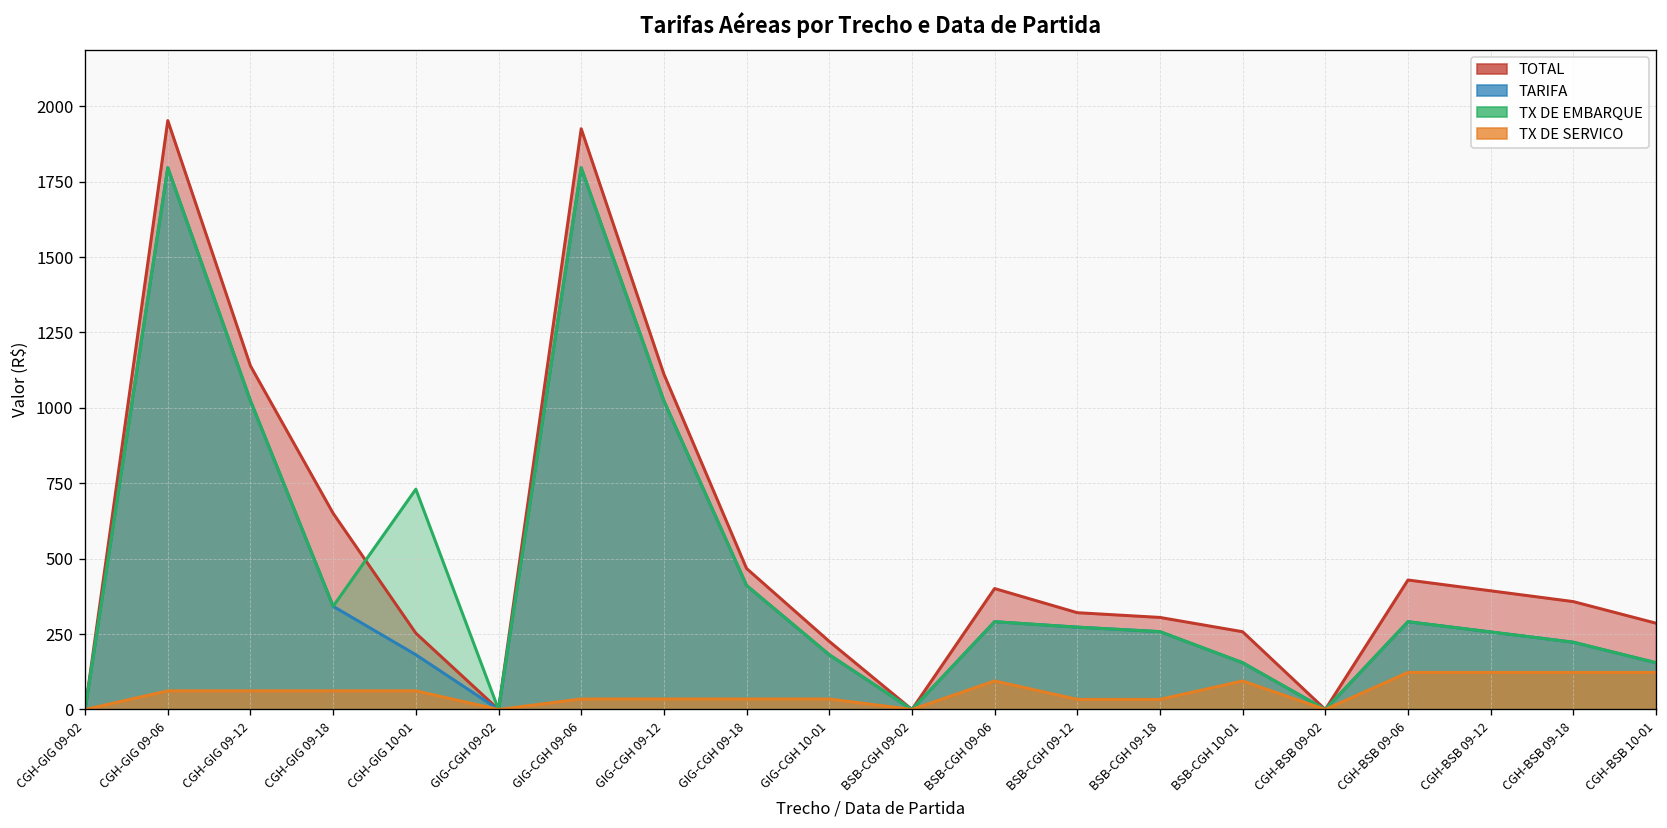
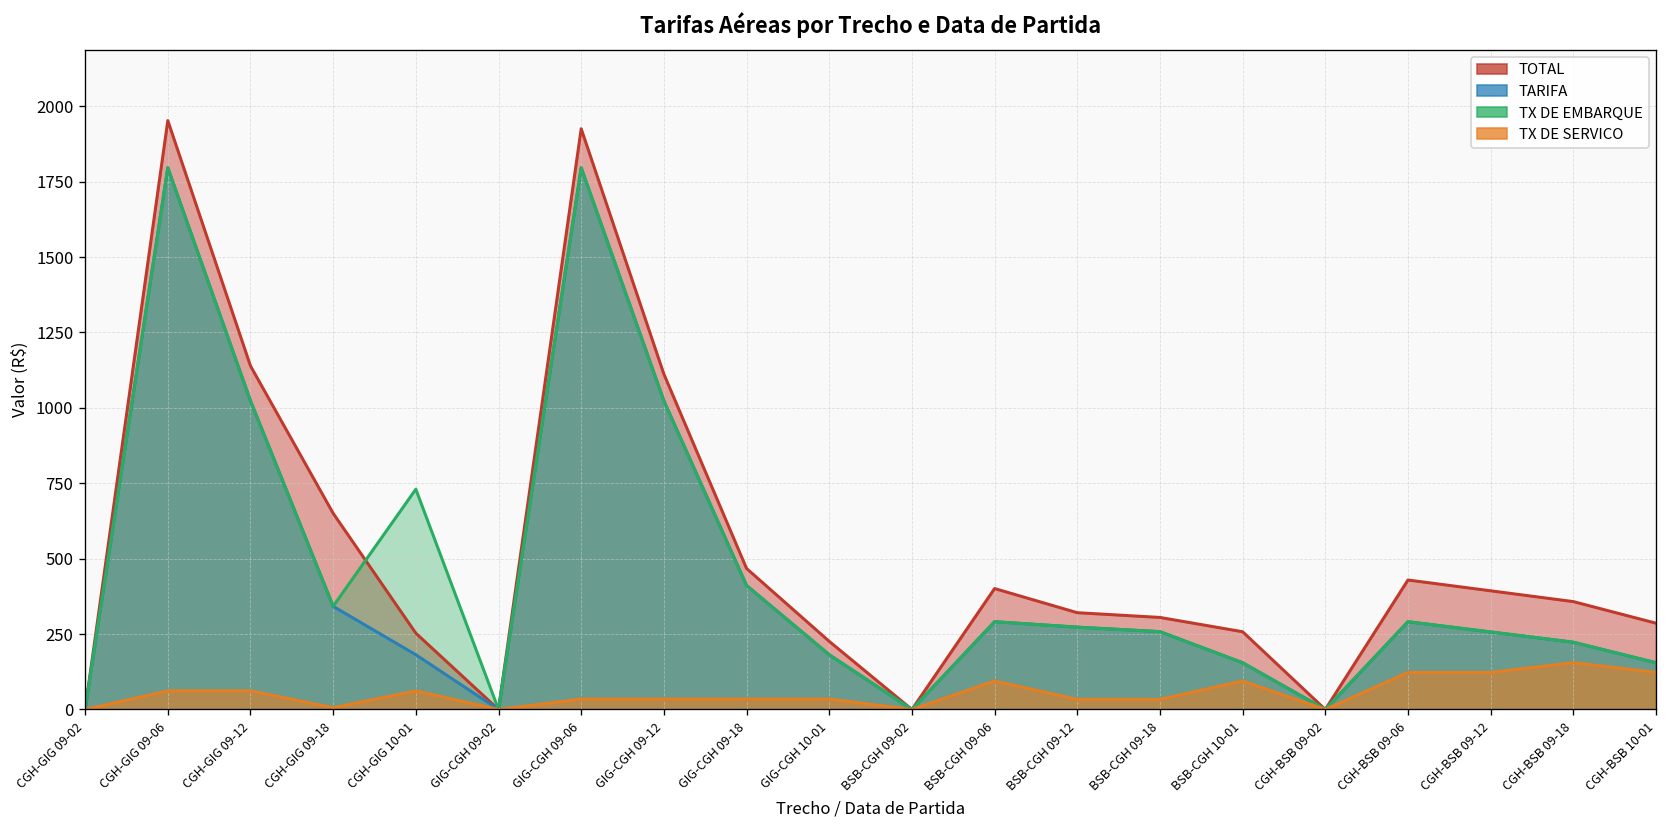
TX DE SERVICO, CGH-GIG 09-18: 60 -> 10
TX DE SERVICO, CGH-BSB 09-18: 120 -> 160
